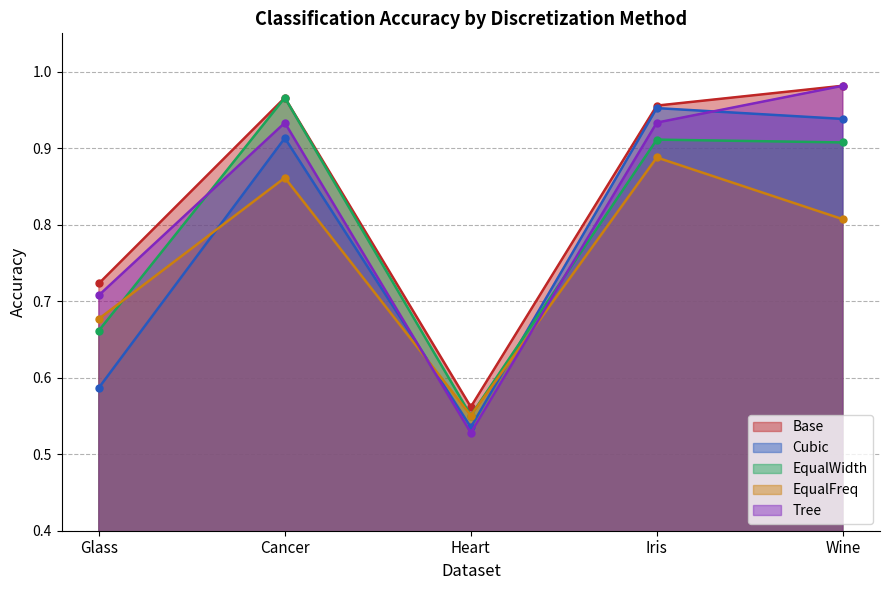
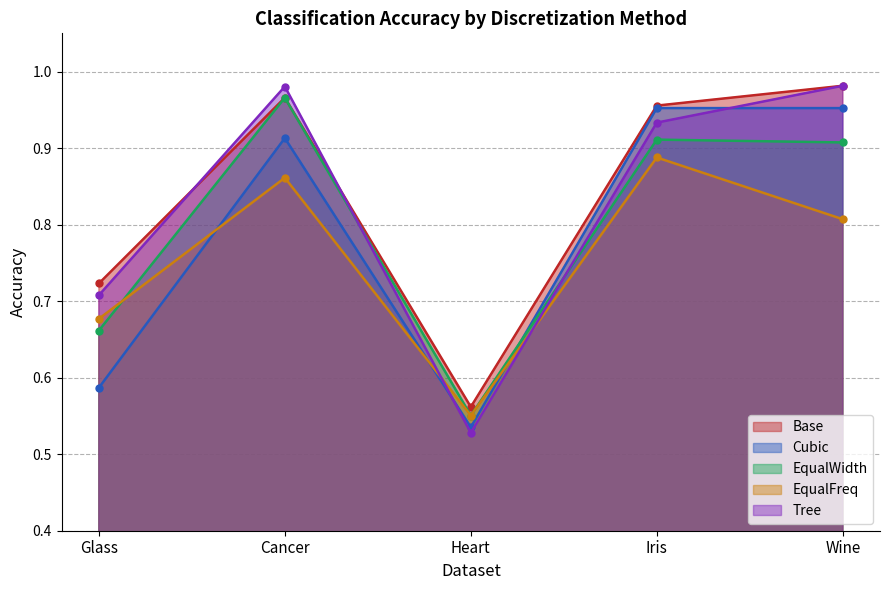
Tree, Cancer: 0.93 -> 0.98
Cubic, Wine: 0.94 -> 0.95
